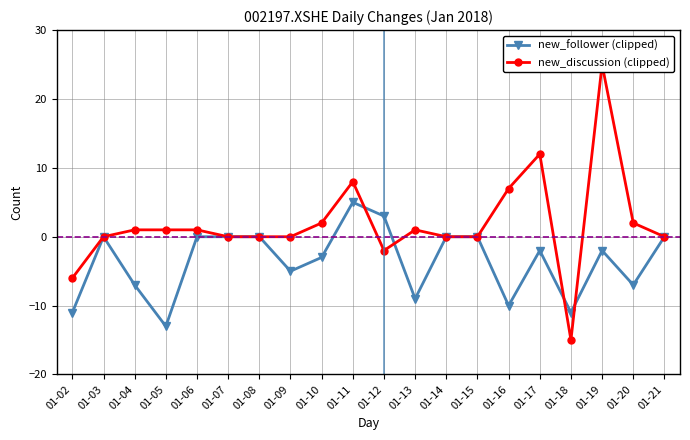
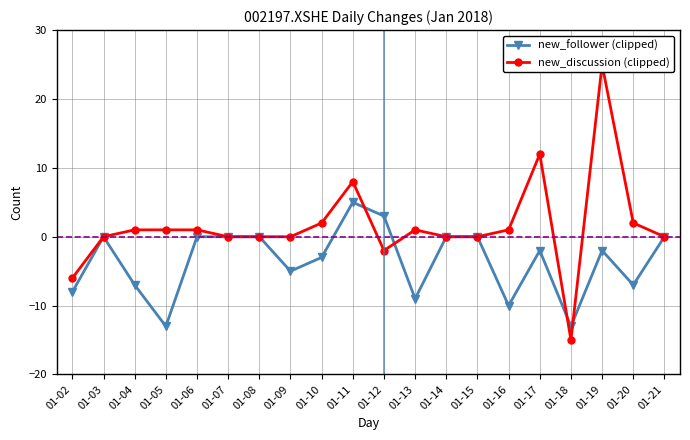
new_follower (clipped), 01-02: -11 -> -8
new_discussion (clipped), 01-16: 7 -> 1
new_follower (clipped), 01-18: -11 -> -13
